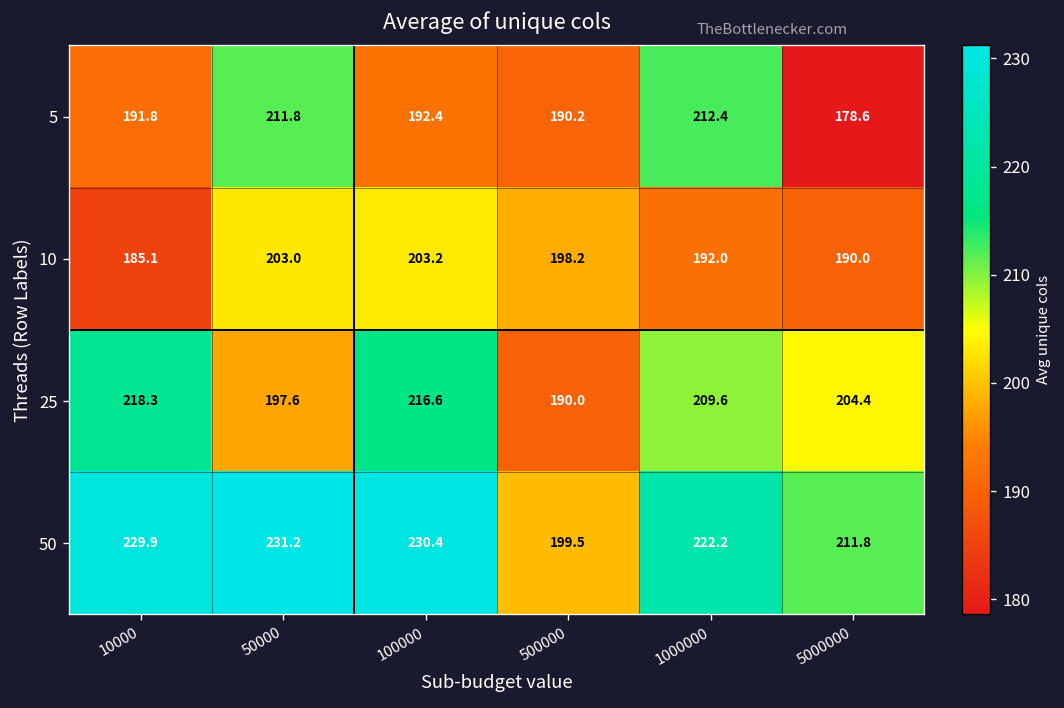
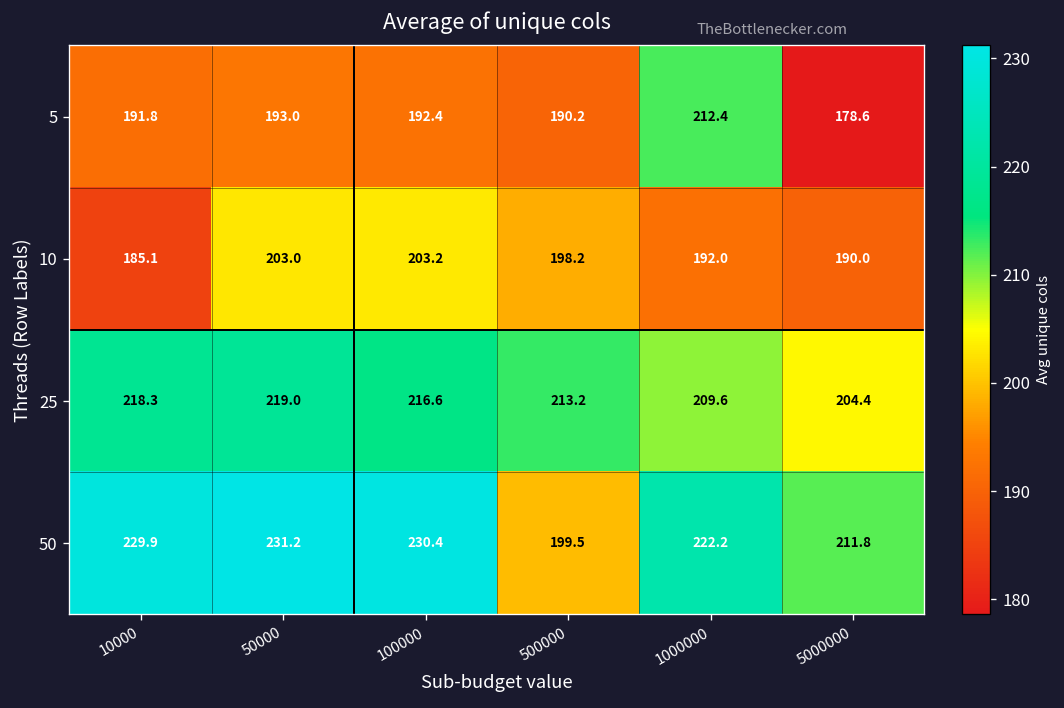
5, 50000: 211.8 -> 193.0
25, 50000: 197.6 -> 219.0
25, 500000: 190.0 -> 213.2
